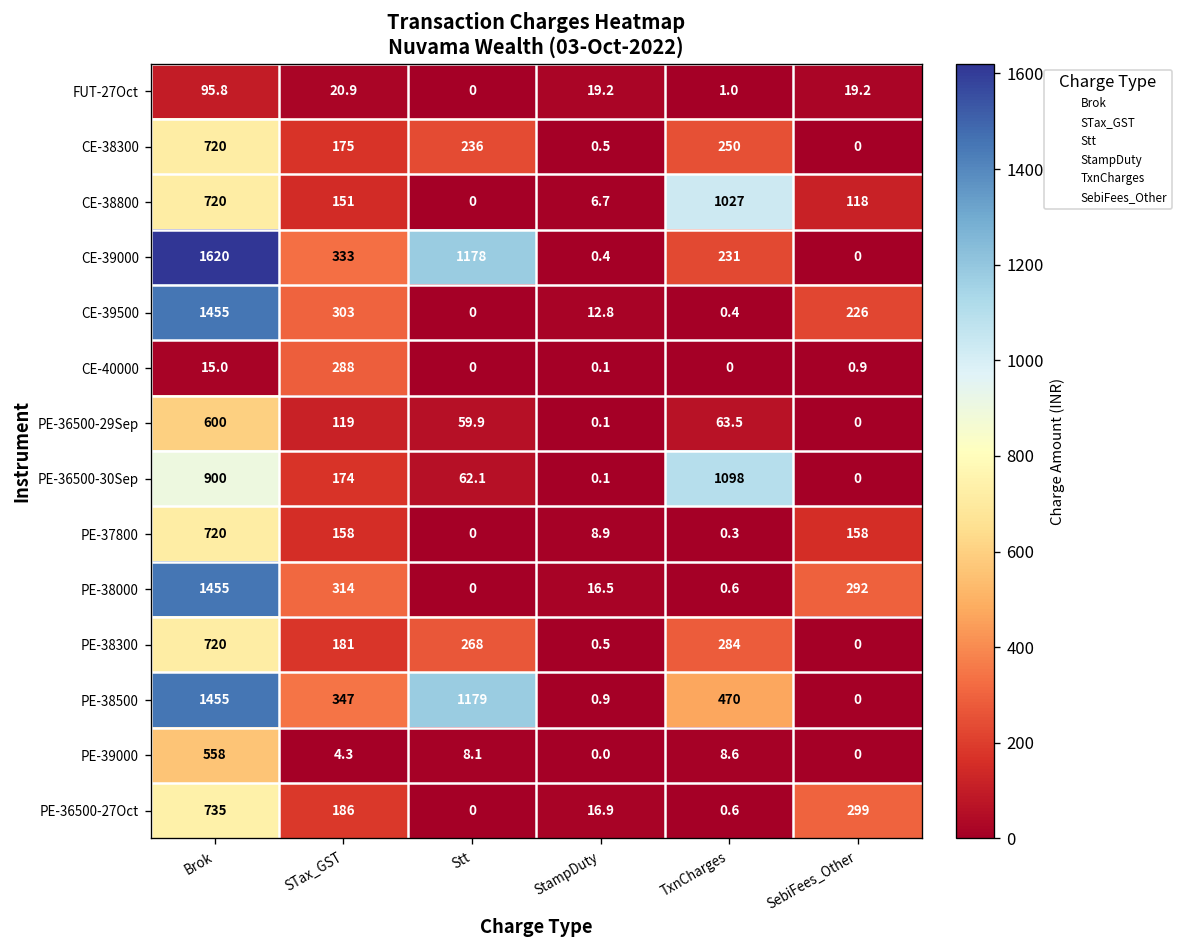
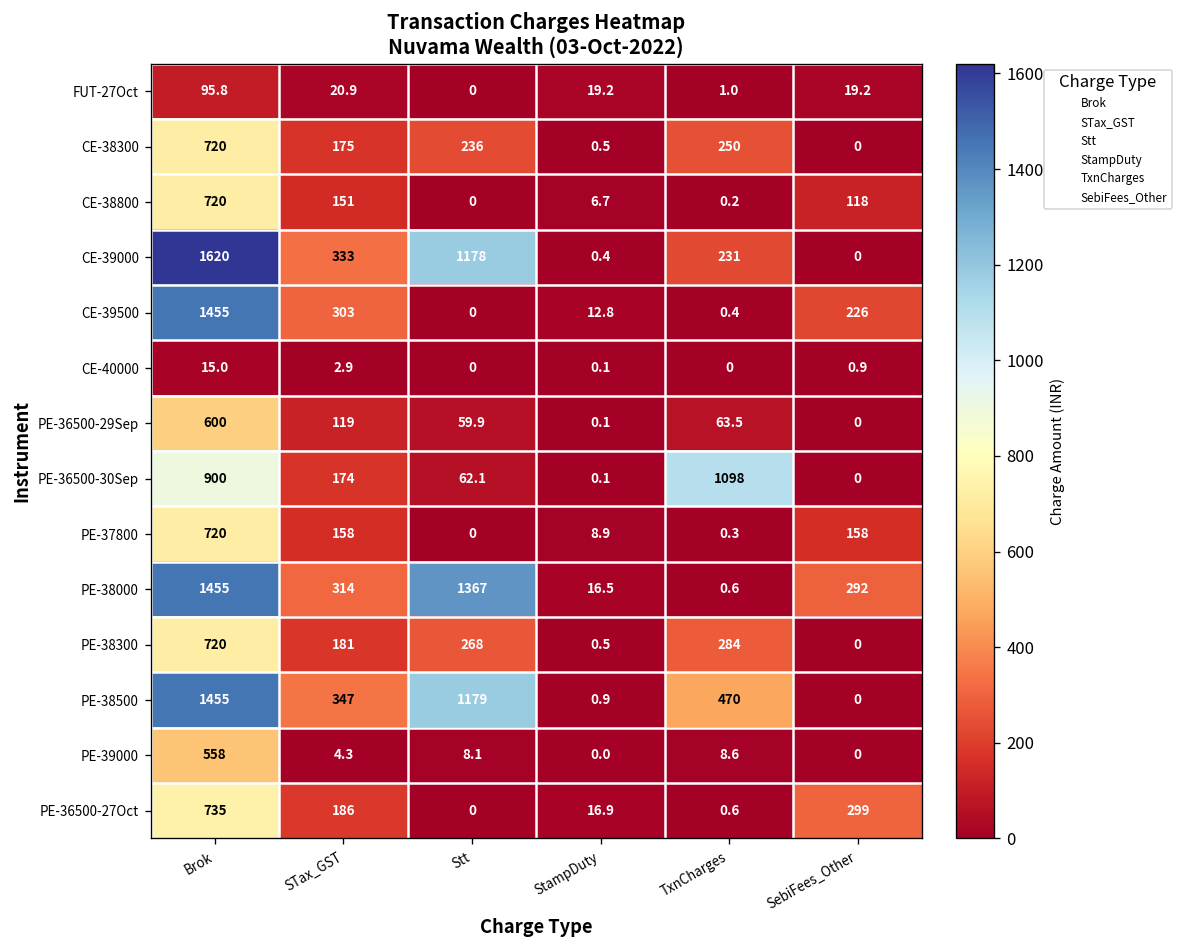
CE-38800, TxnCharges: 1027 -> 0.2
CE-40000, STax_GST: 288 -> 2.9
PE-38000, Stt: 0 -> 1367
